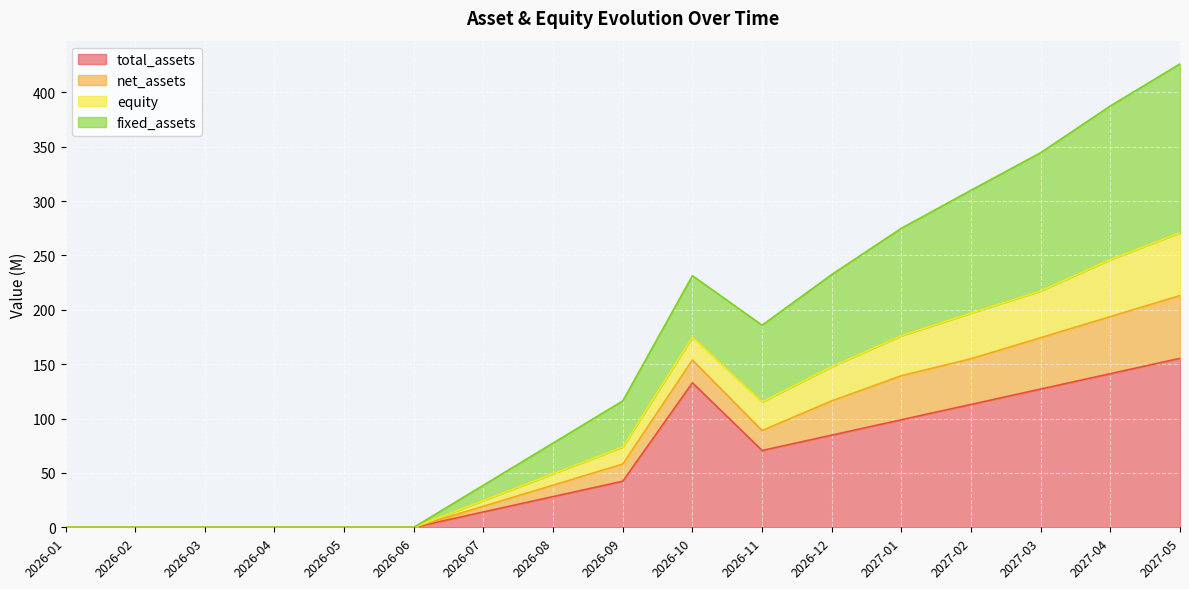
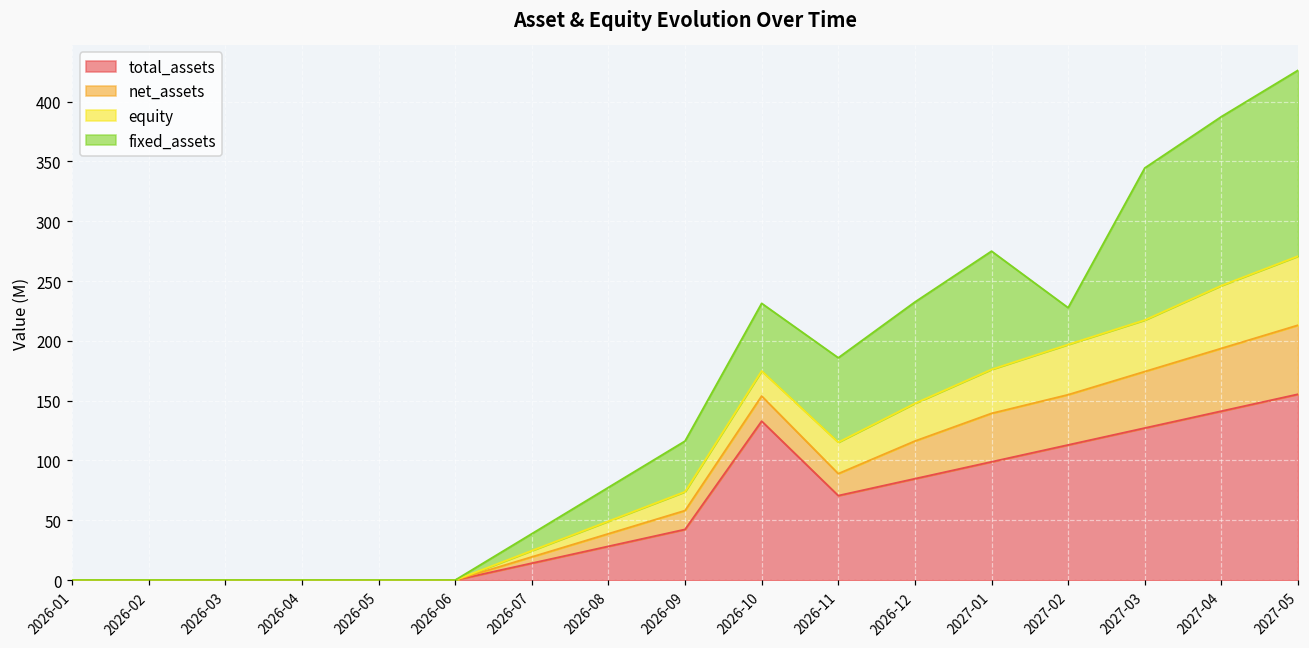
fixed_assets, 2027-02: 113 -> 31
